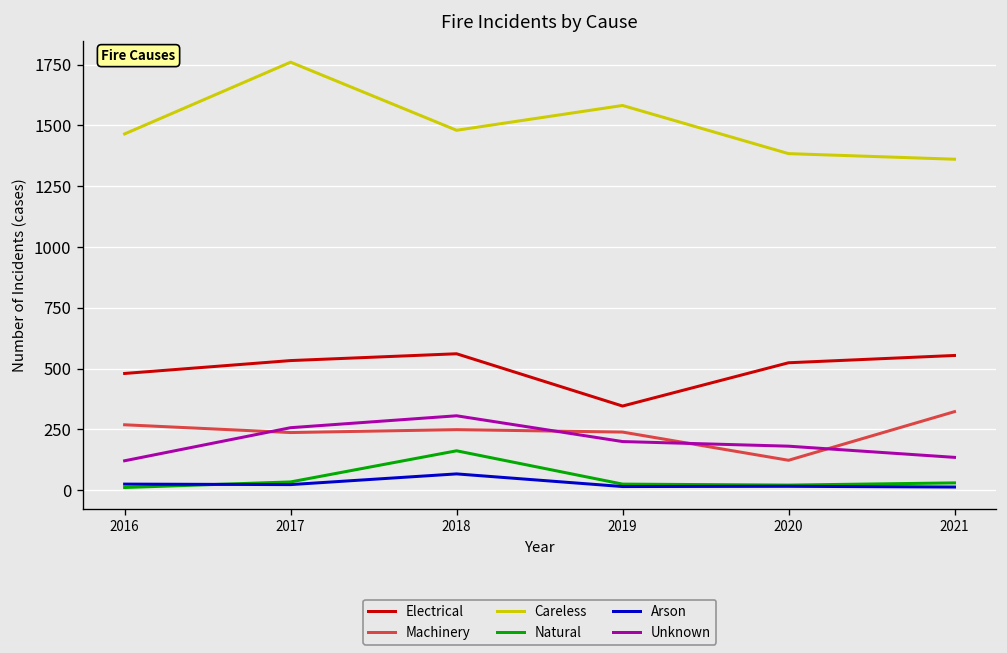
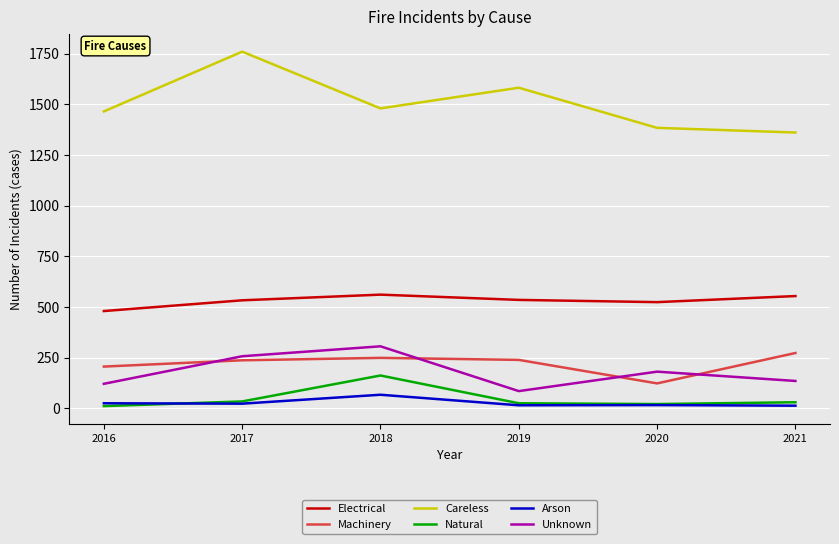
Machinery, 2016: 270 -> 210
Electrical, 2019: 350 -> 540
Unknown, 2019: 200 -> 90
Machinery, 2021: 320 -> 270
